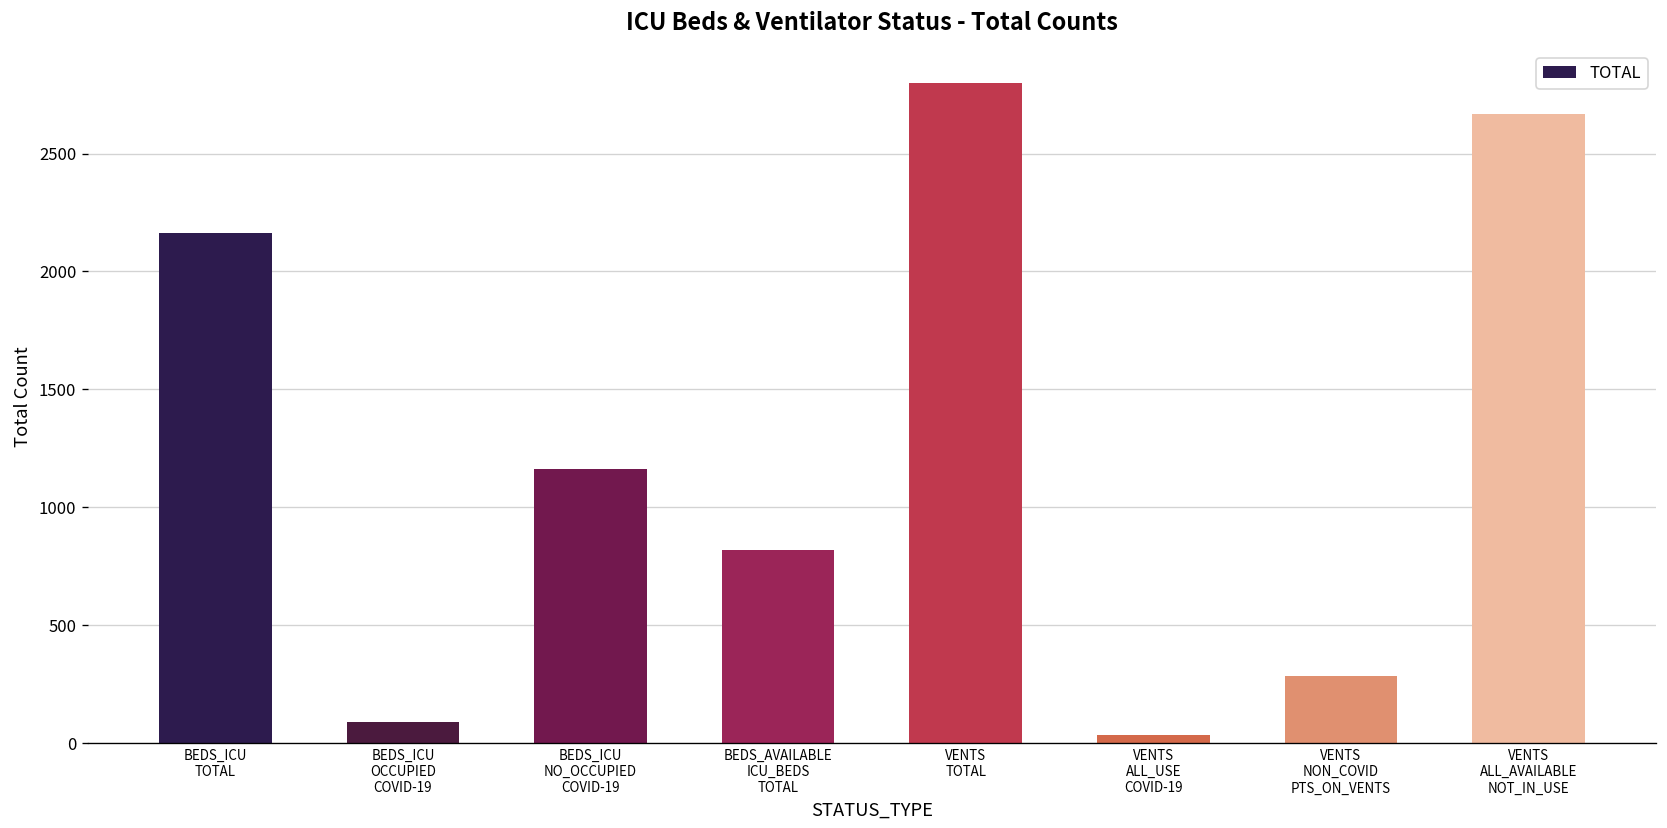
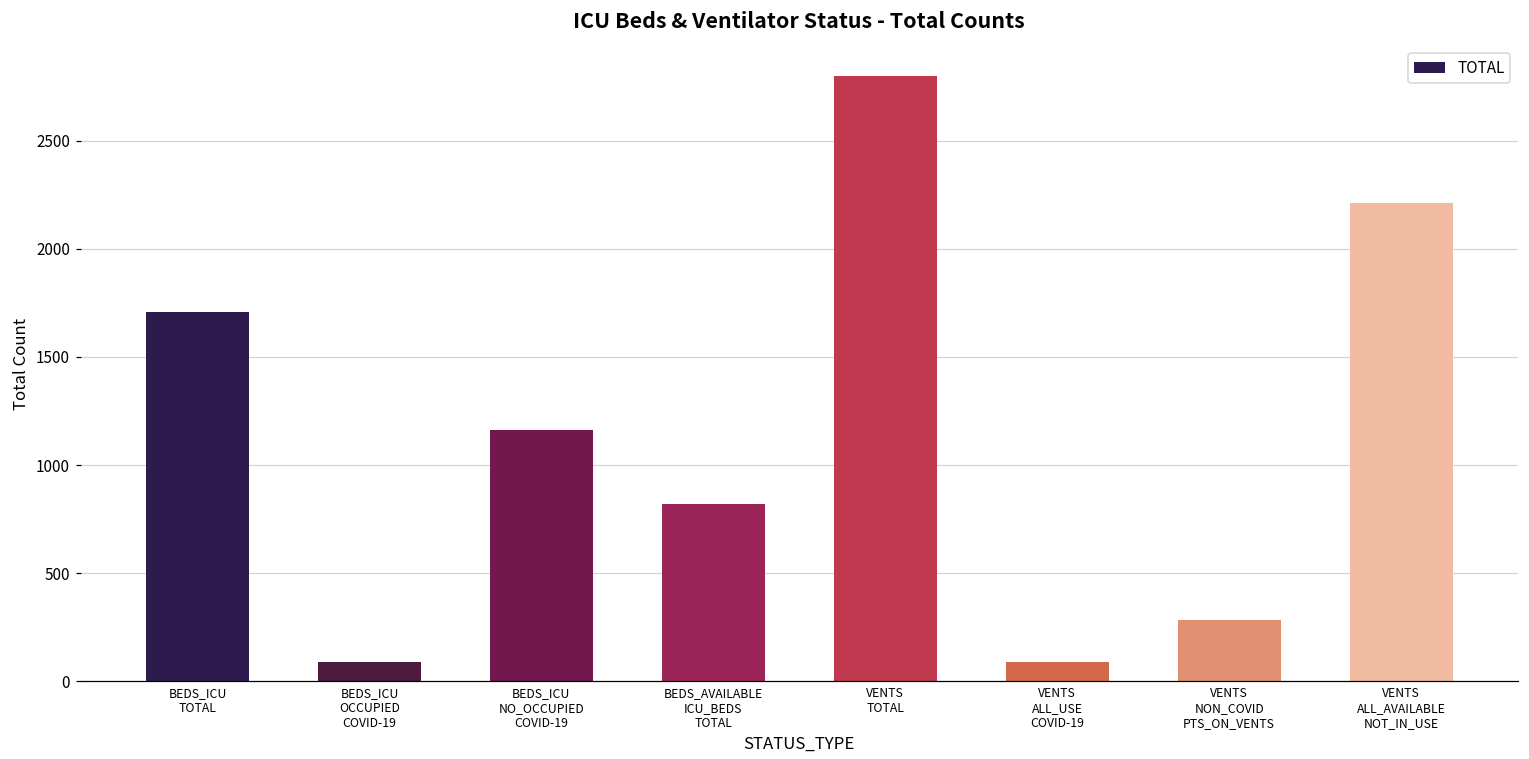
BEDS_ICU TOTAL: 2160 -> 1710
VENTS ALL_USE COVID-19: 30 -> 90
VENTS ALL_AVAILABLE NOT_IN_USE: 2670 -> 2210
